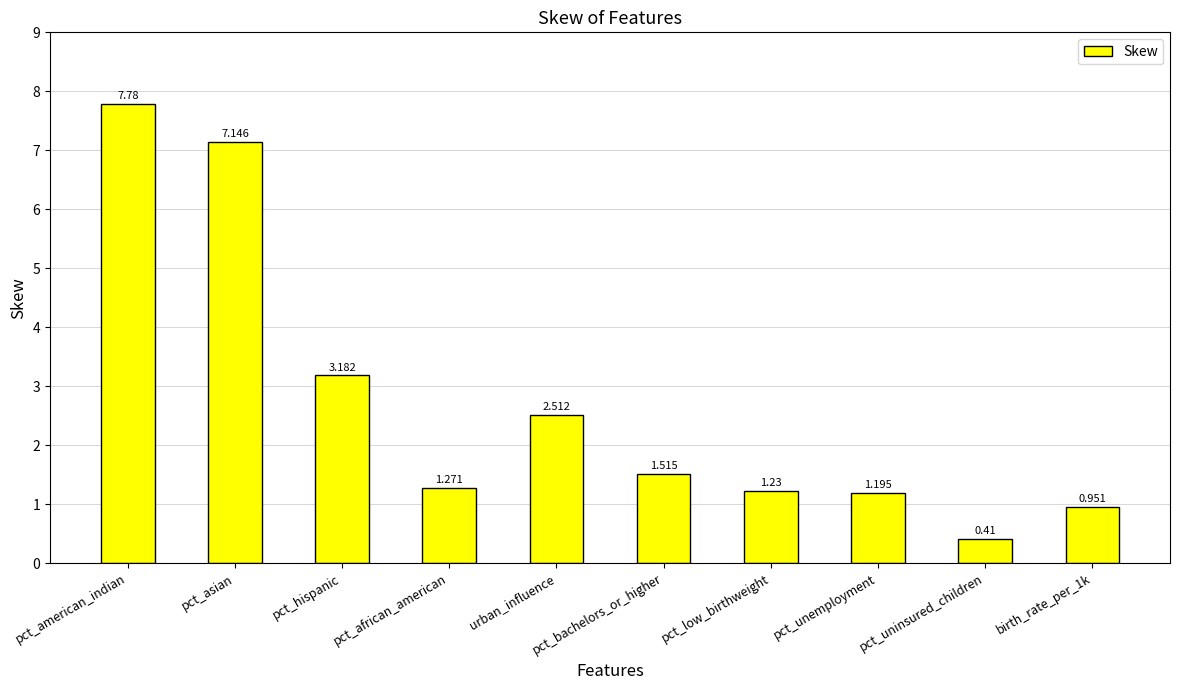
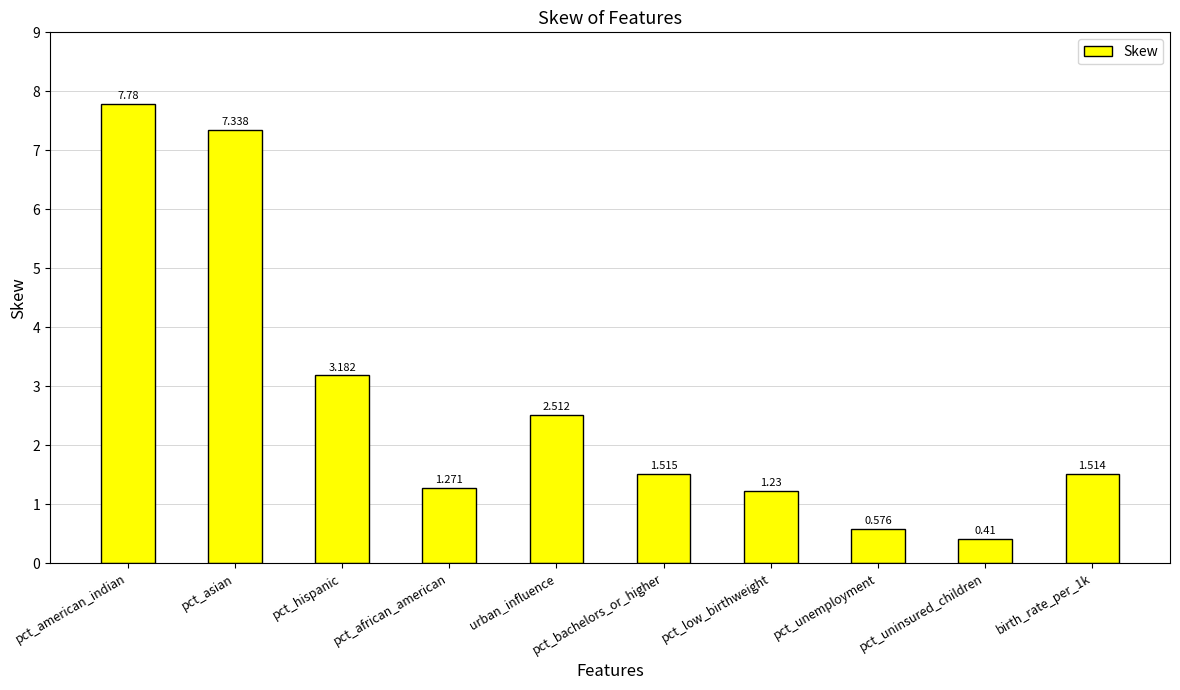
pct_asian: 7.146 -> 7.338
pct_unemployment: 1.195 -> 0.576
birth_rate_per_1k: 0.951 -> 1.514
